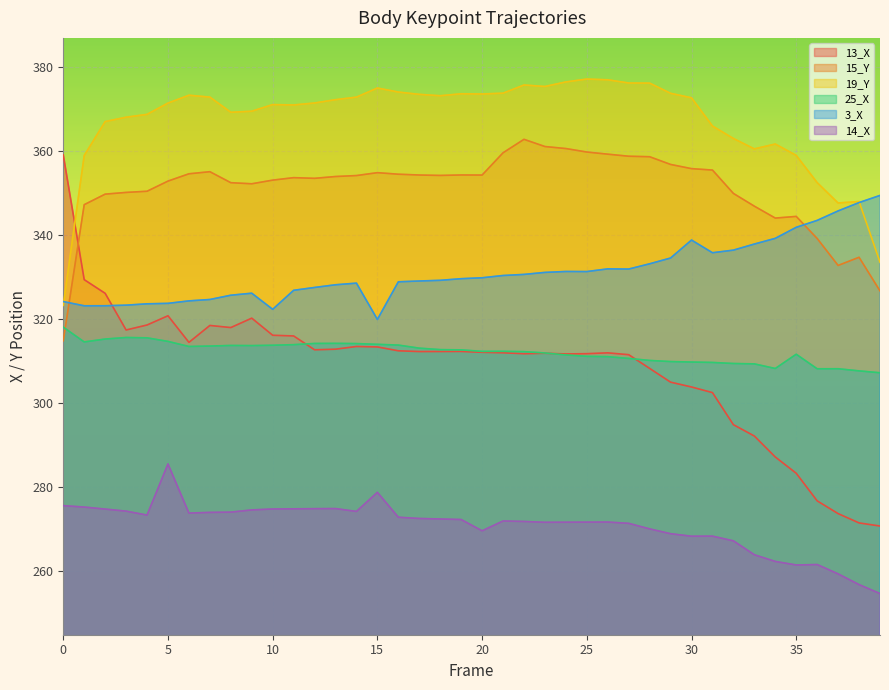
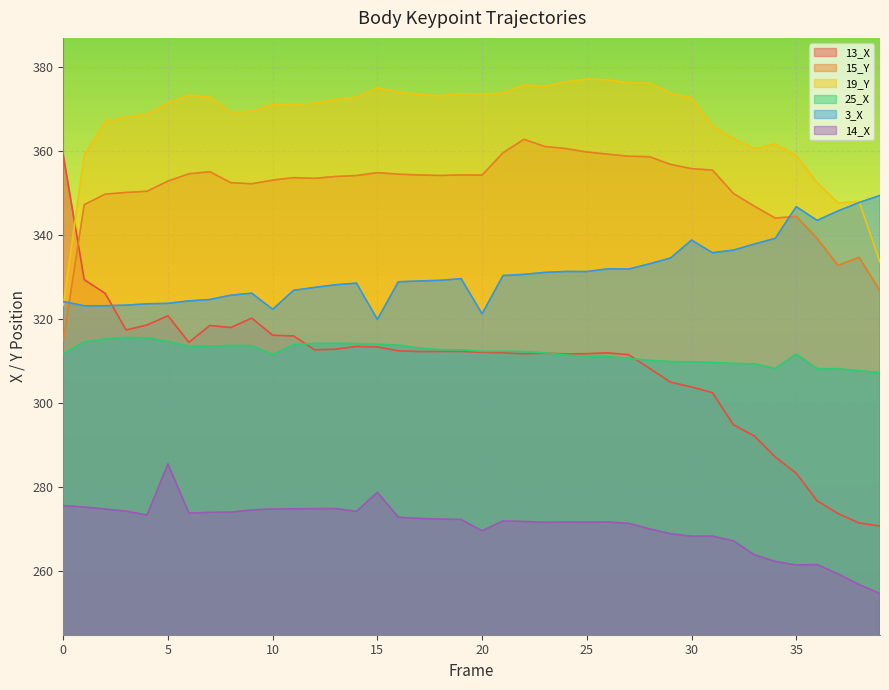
25_X, 0: 318 -> 312
25_X, 10: 314 -> 312
3_X, 20: 330 -> 321
3_X, 35: 342 -> 347
